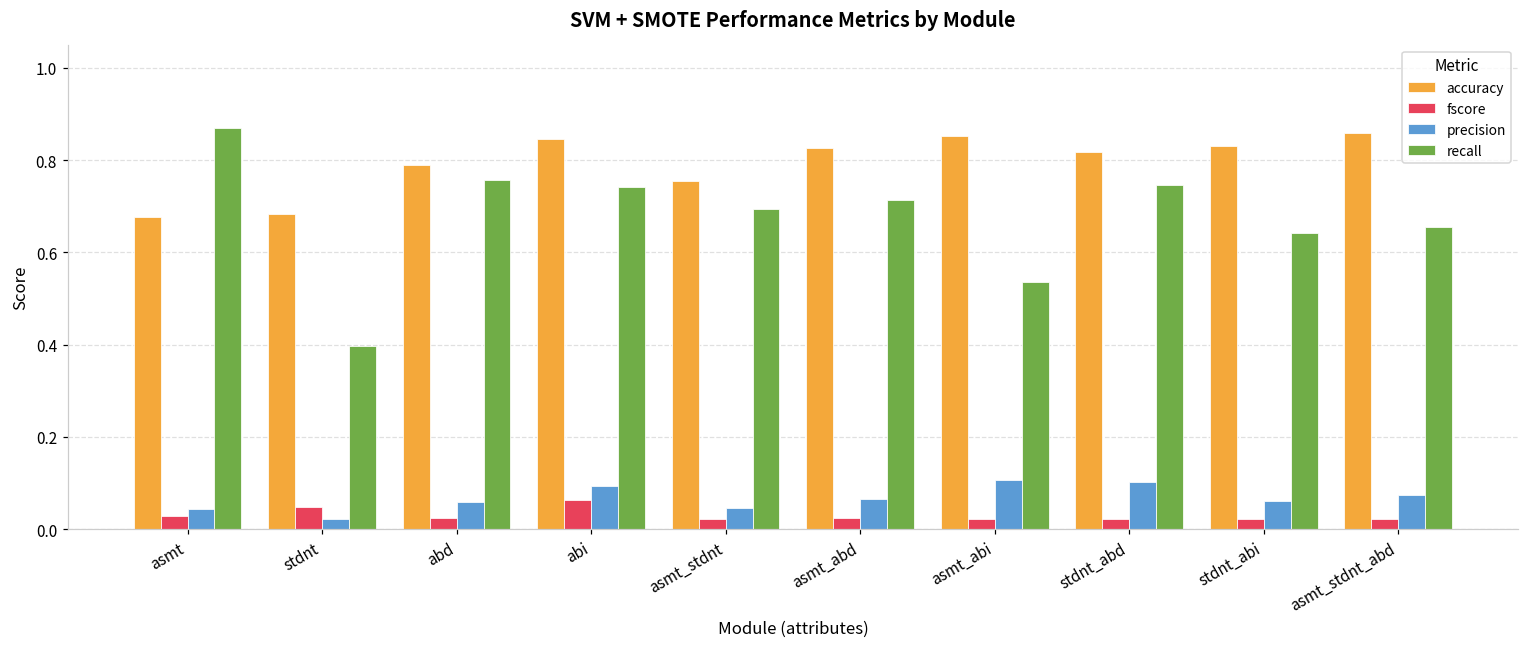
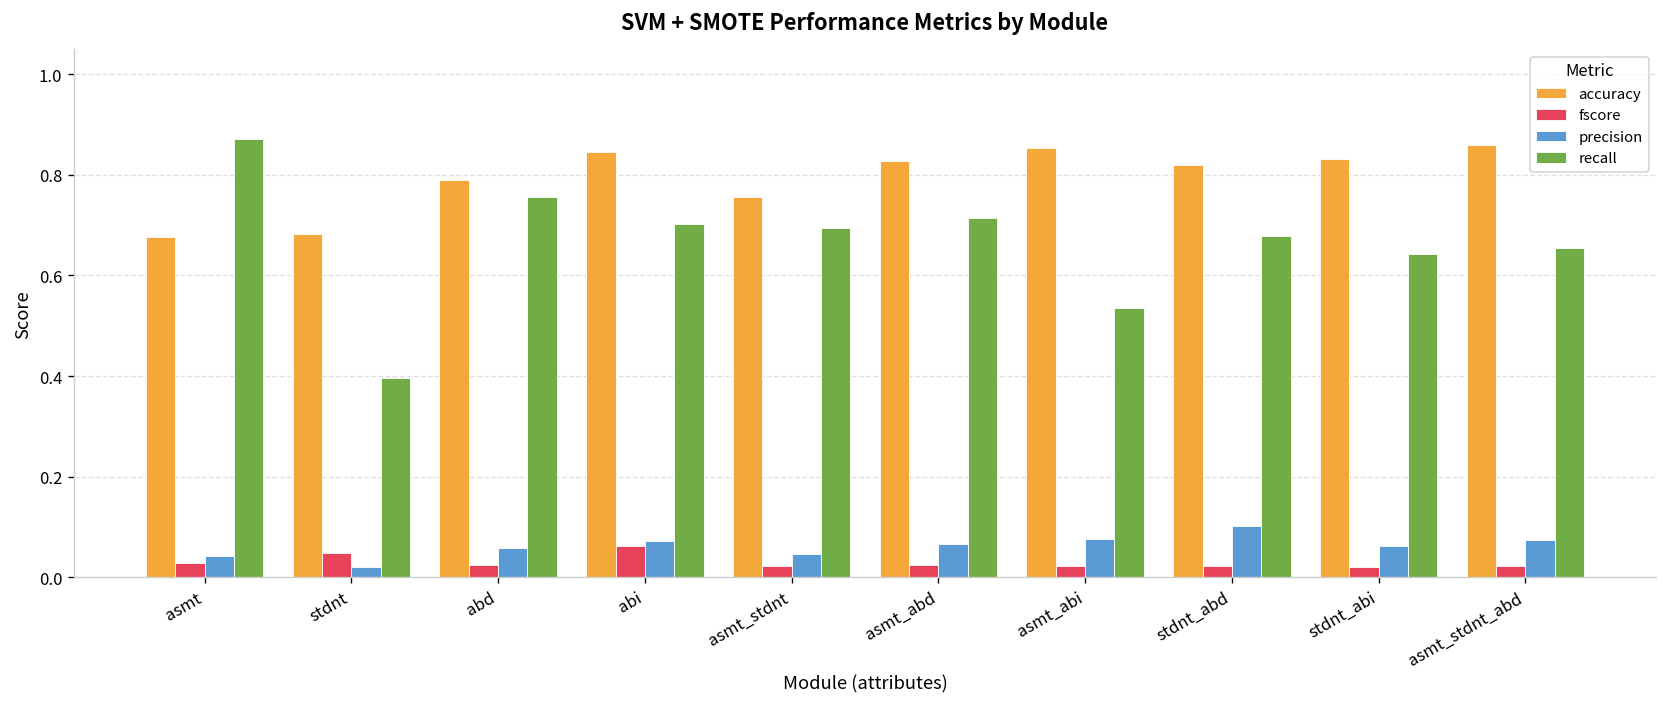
precision, abi: 0.09 -> 0.07
recall, abi: 0.74 -> 0.70
precision, asmt_abi: 0.11 -> 0.08
recall, stdnt_abd: 0.75 -> 0.68
